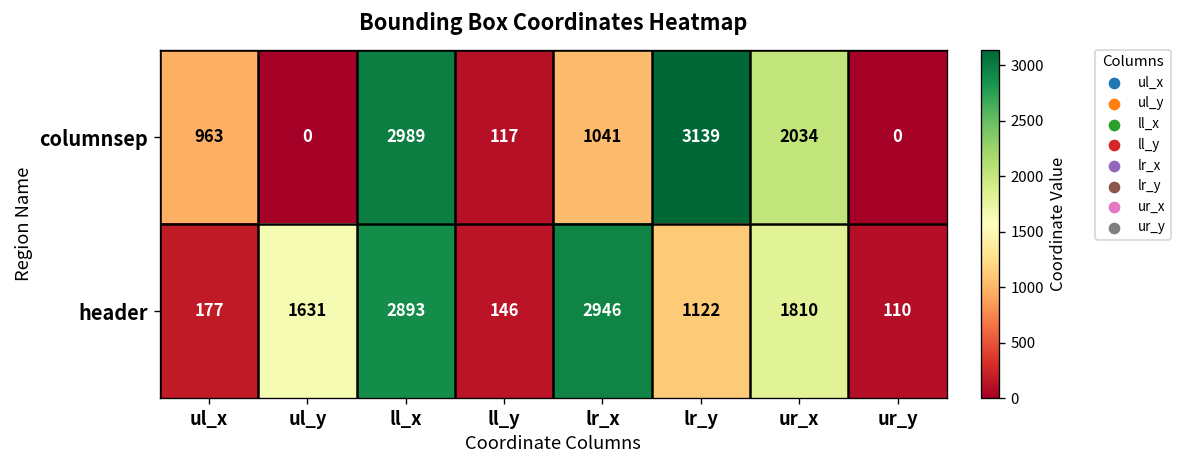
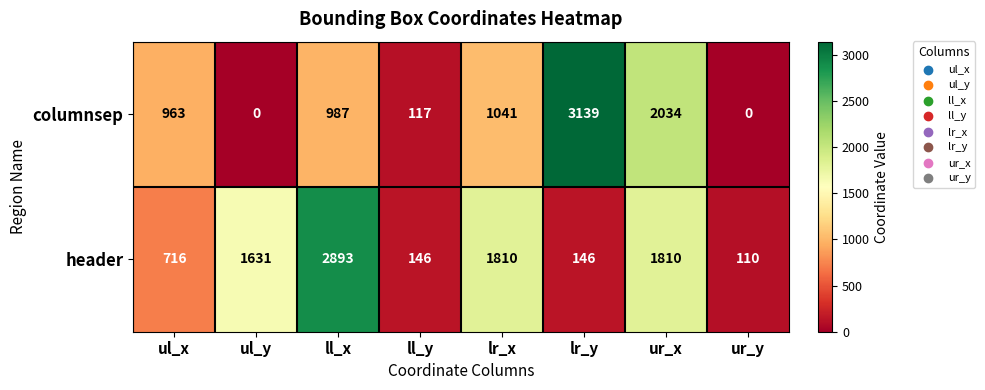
columnsep, ll_x: 2989 -> 987
header, ul_x: 177 -> 716
header, lr_x: 2946 -> 1810
header, lr_y: 1122 -> 146
